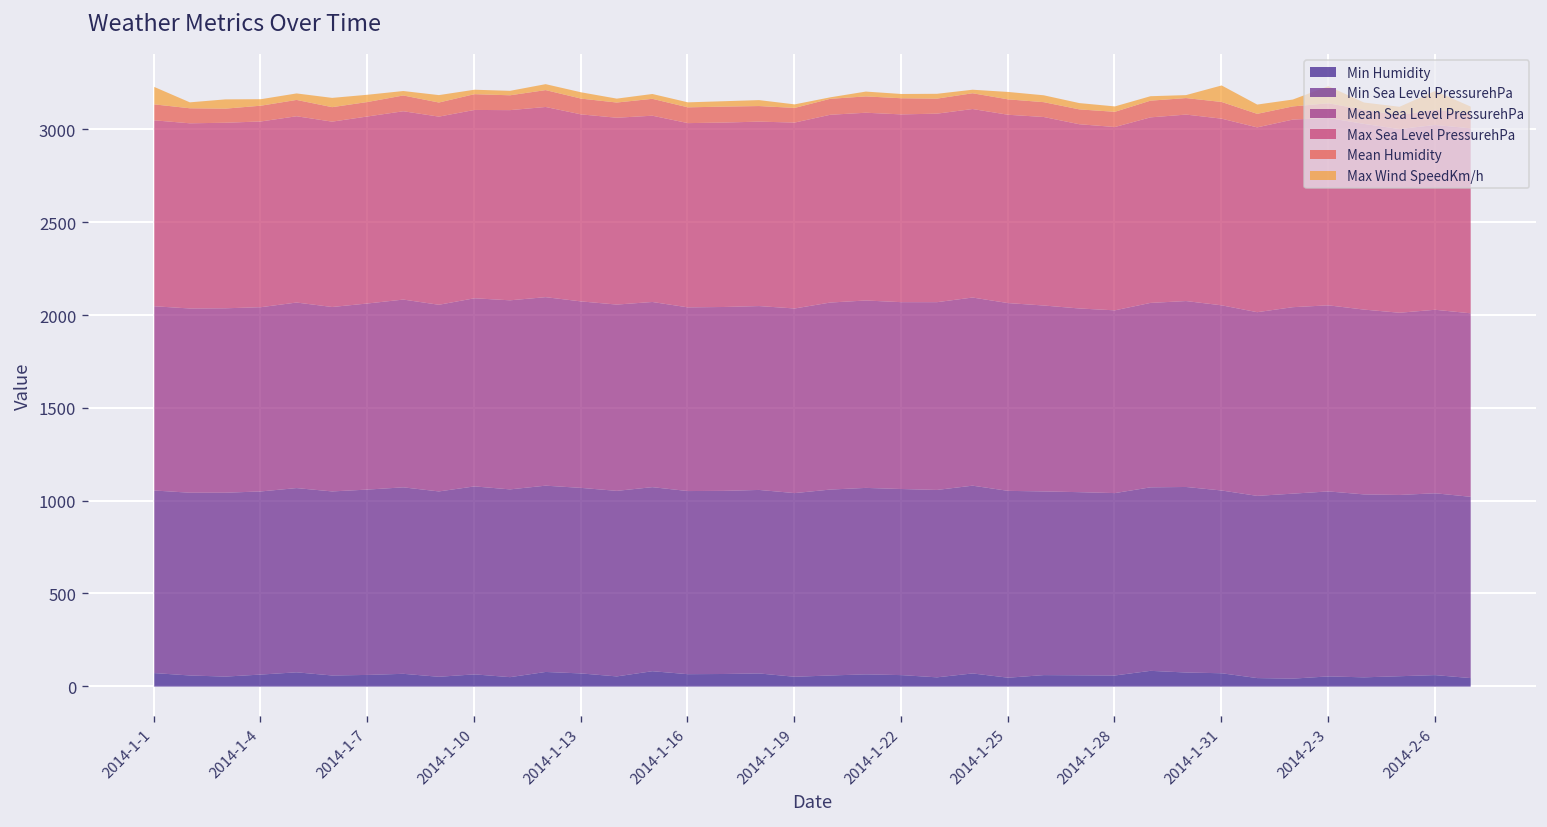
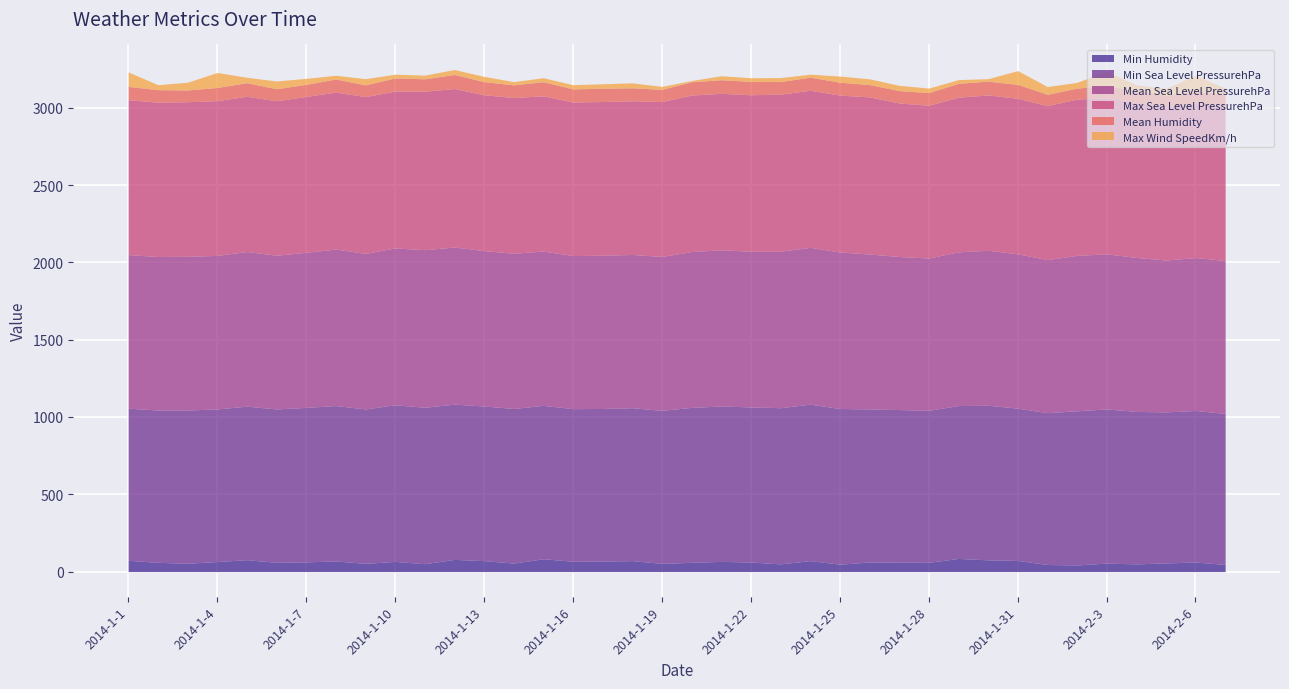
Max Wind SpeedKm/h, 2014-1-4: 40 -> 100
